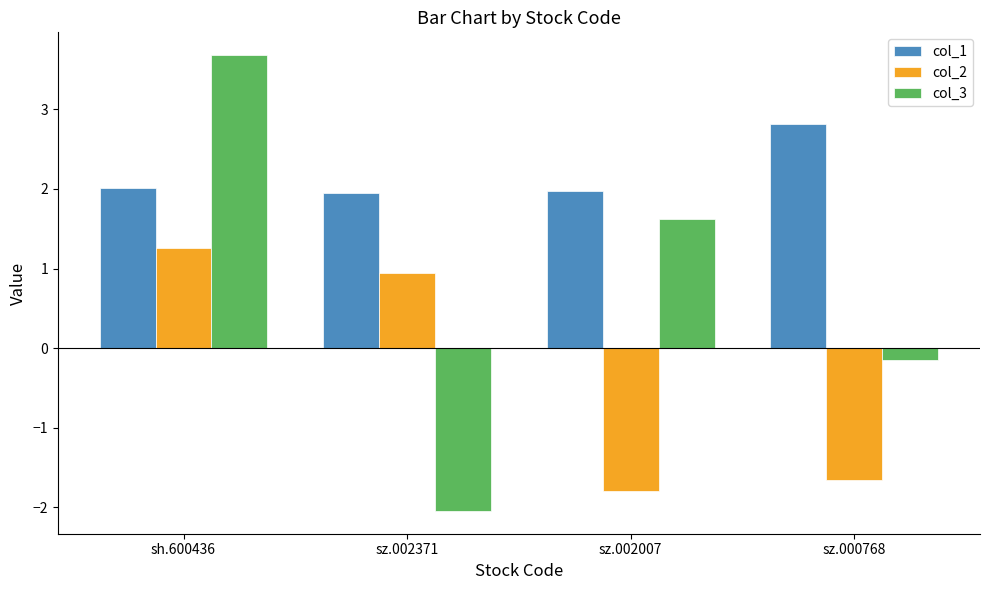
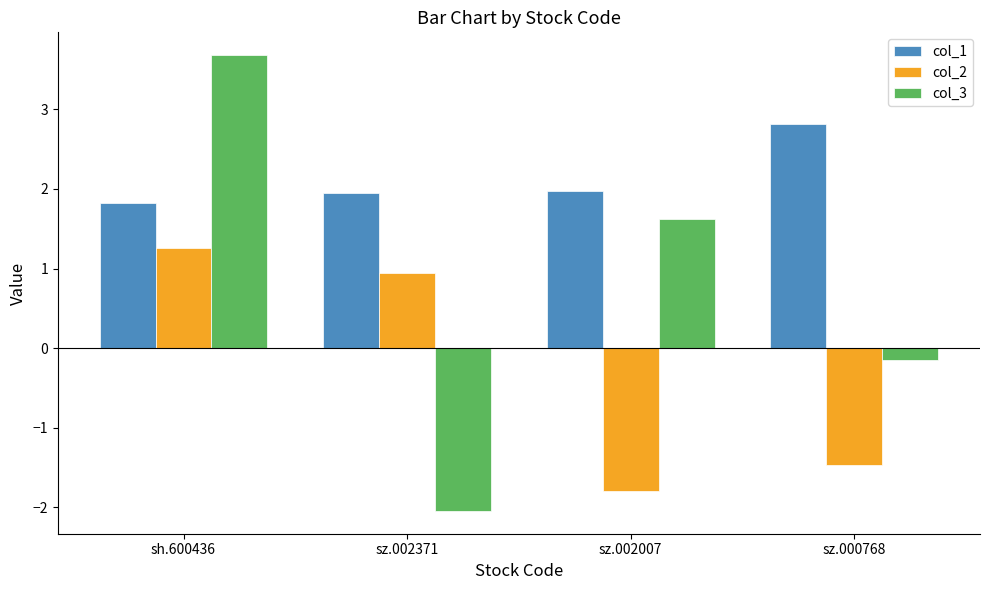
col_1, sh.600436: 2.0 -> 1.8
col_2, sz.000768: -1.7 -> -1.5
